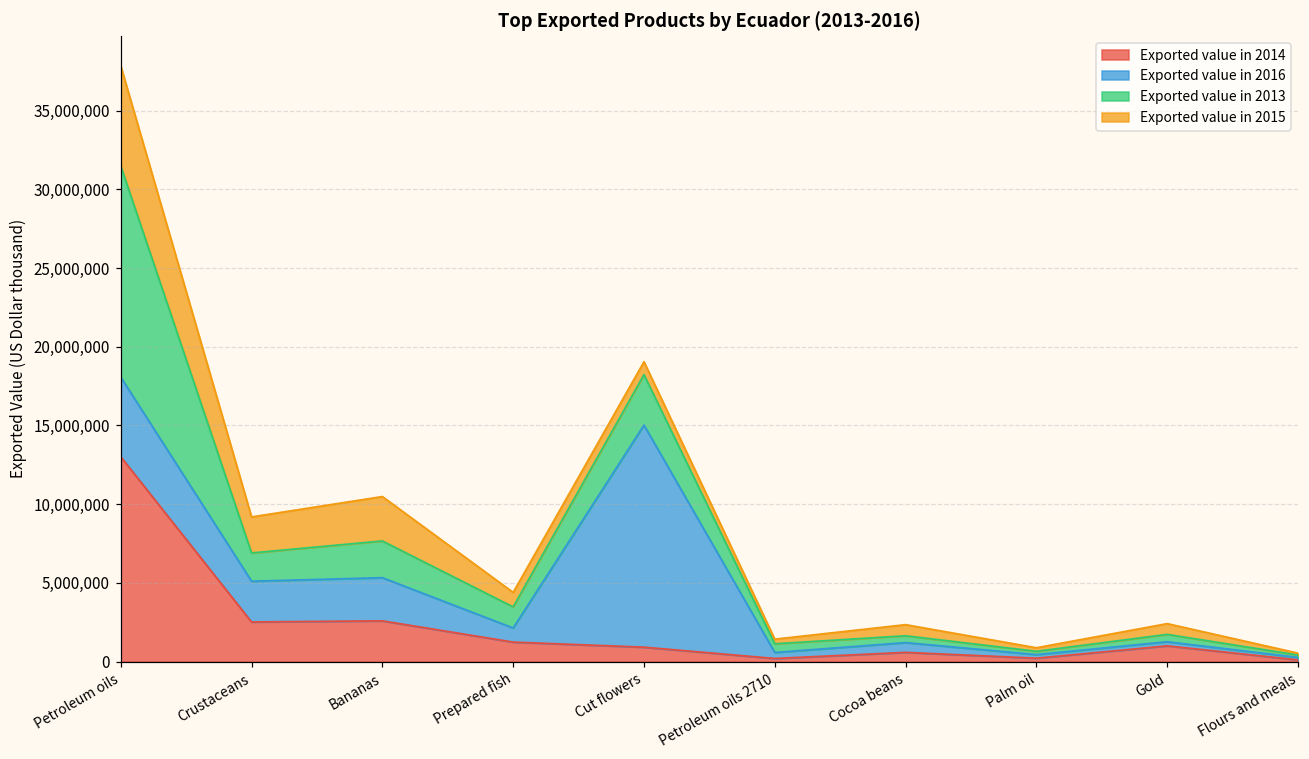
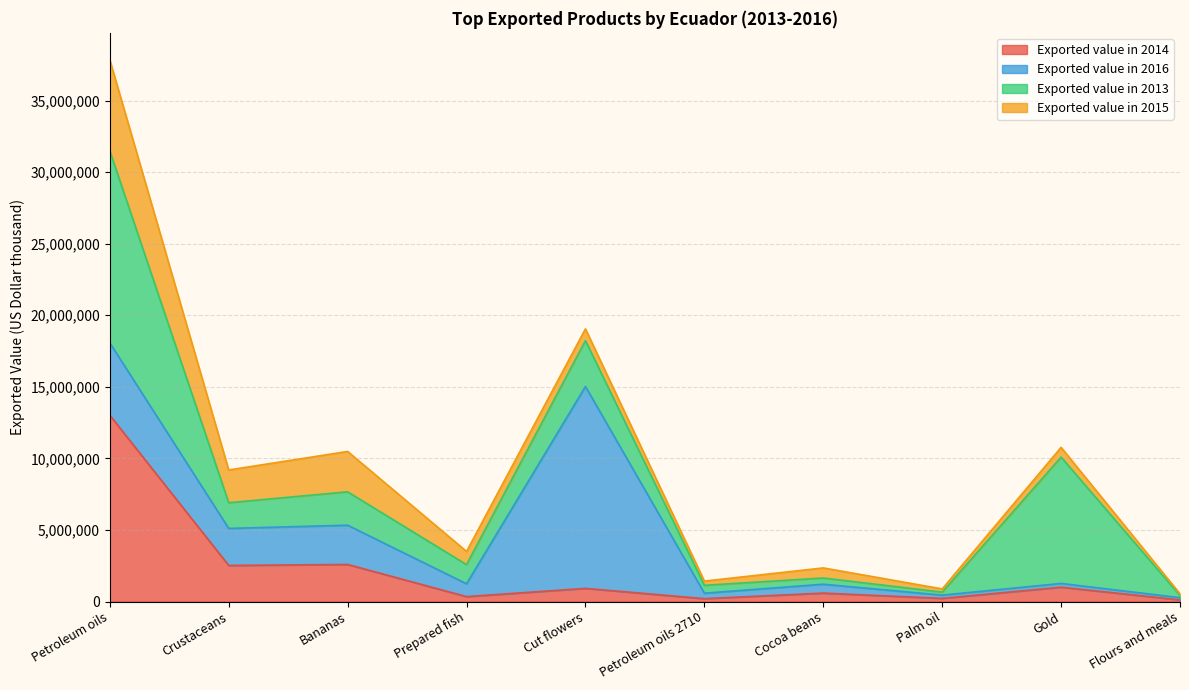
Exported value in 2014, Prepared fish: 1,200,000 -> 300,000
Exported value in 2013, Gold: 500,000 -> 8,800,000
